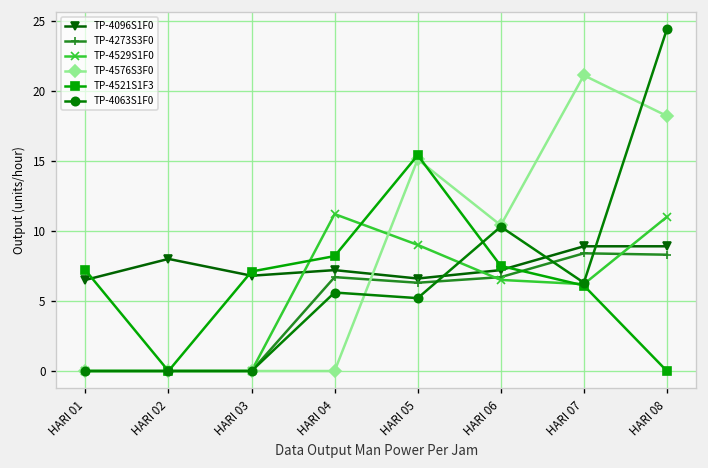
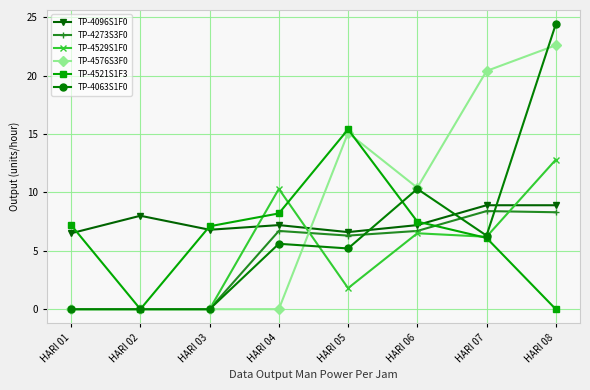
TP-4529S1F0, HARI 04: 11.2 -> 10.3
TP-4529S1F0, HARI 05: 9.0 -> 1.8
TP-4576S3F0, HARI 07: 21.1 -> 20.4
TP-4529S1F0, HARI 08: 11.0 -> 12.8
TP-4576S3F0, HARI 08: 18.2 -> 22.6
